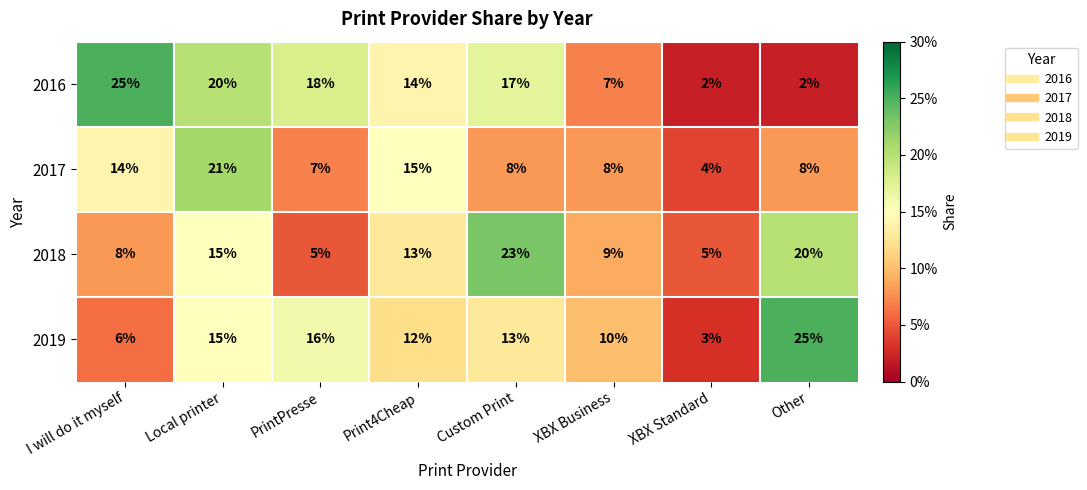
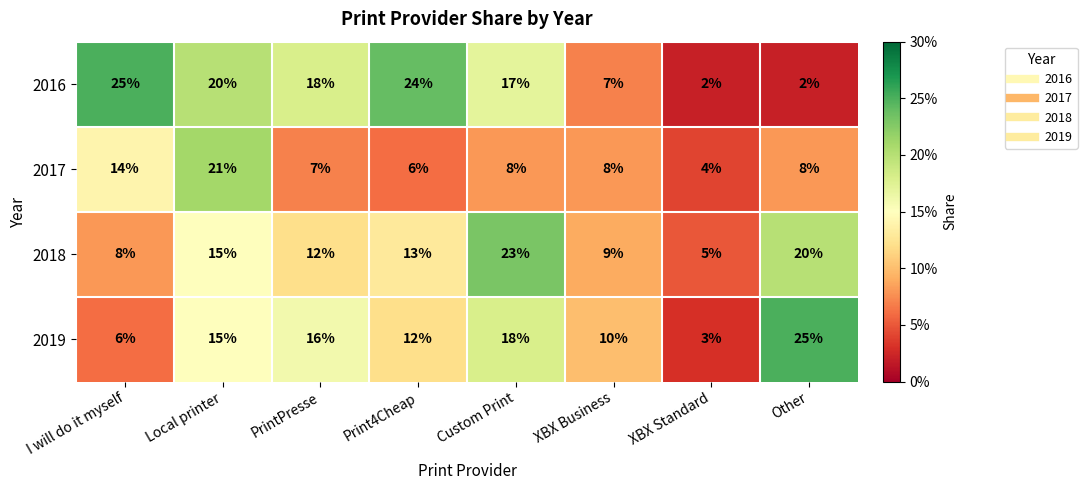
2016, Print4Cheap: 14% -> 24%
2017, Print4Cheap: 15% -> 6%
2018, PrintPresse: 5% -> 12%
2019, Custom Print: 13% -> 18%
